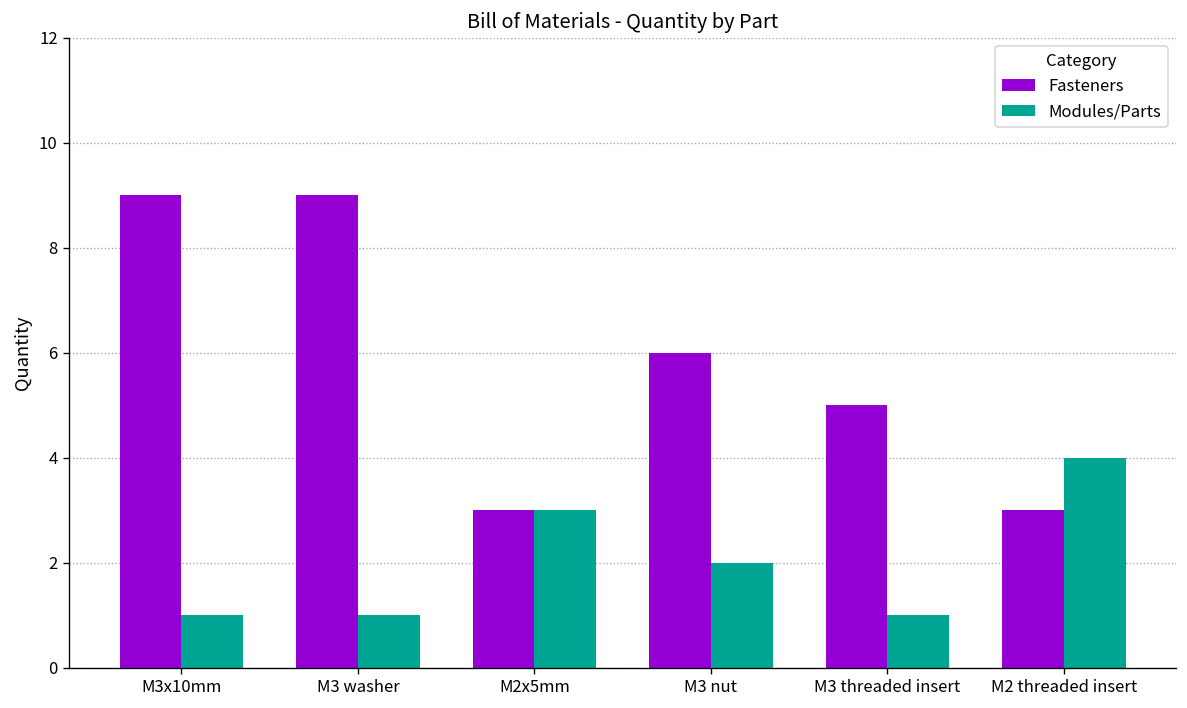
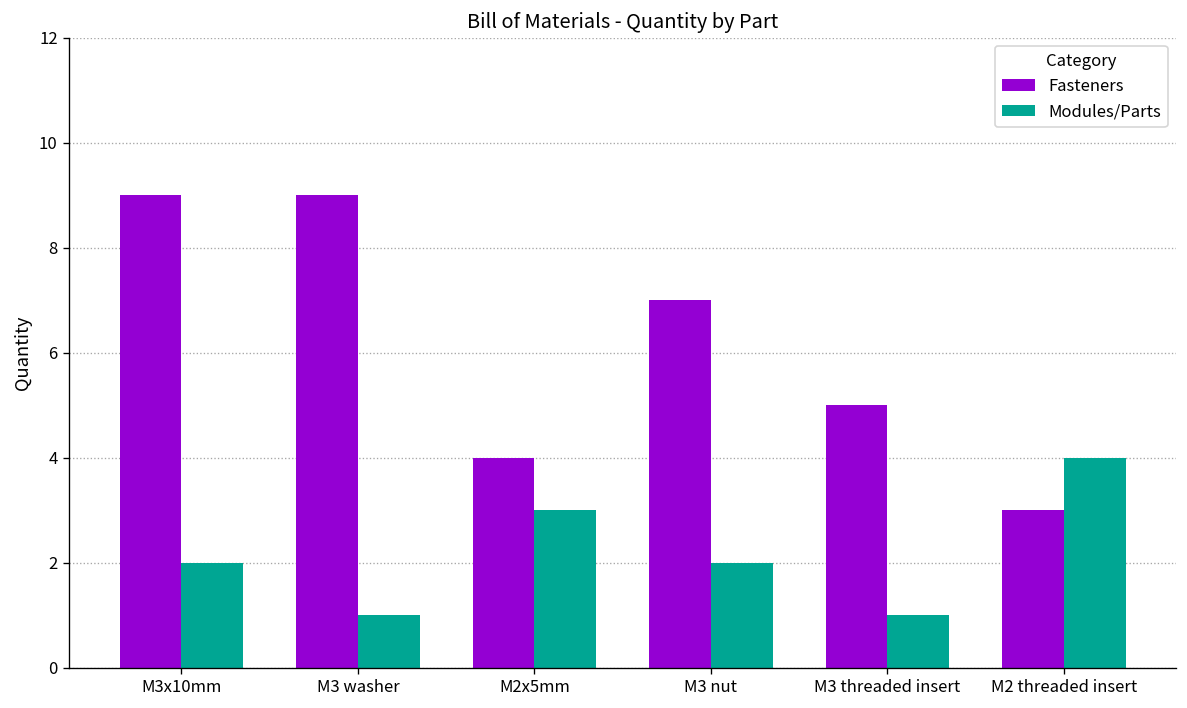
Modules/Parts, M3x10mm: 1 -> 2
Fasteners, M2x5mm: 3 -> 4
Fasteners, M3 nut: 6 -> 7
